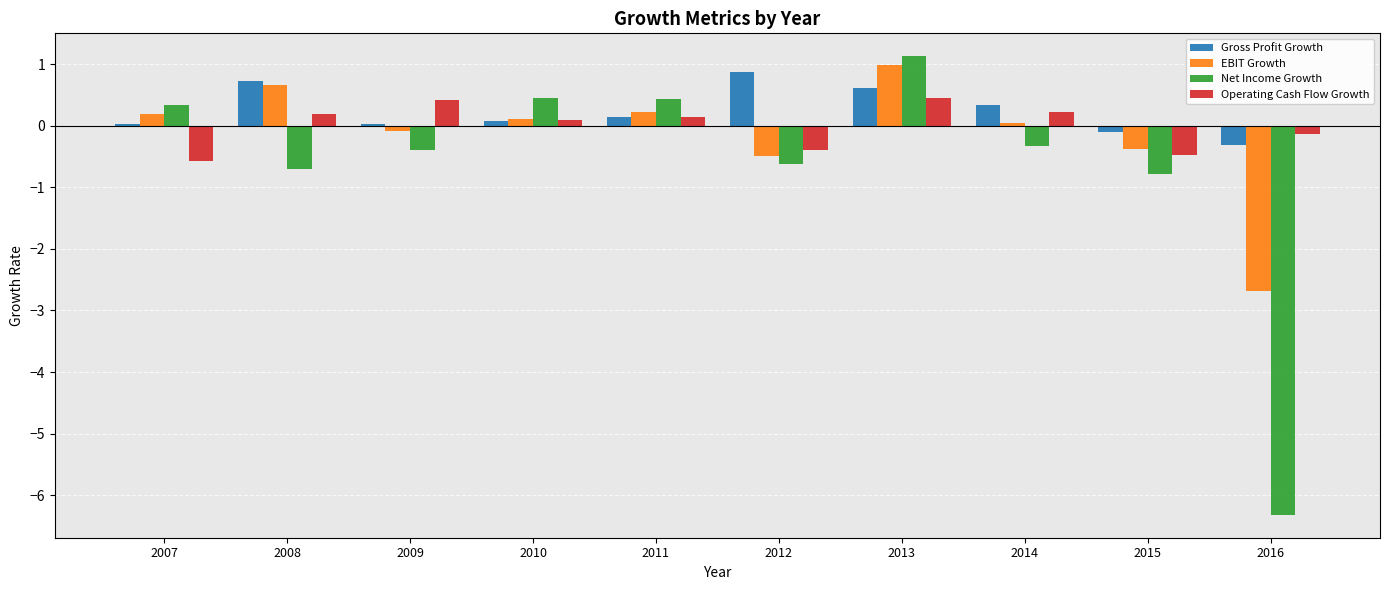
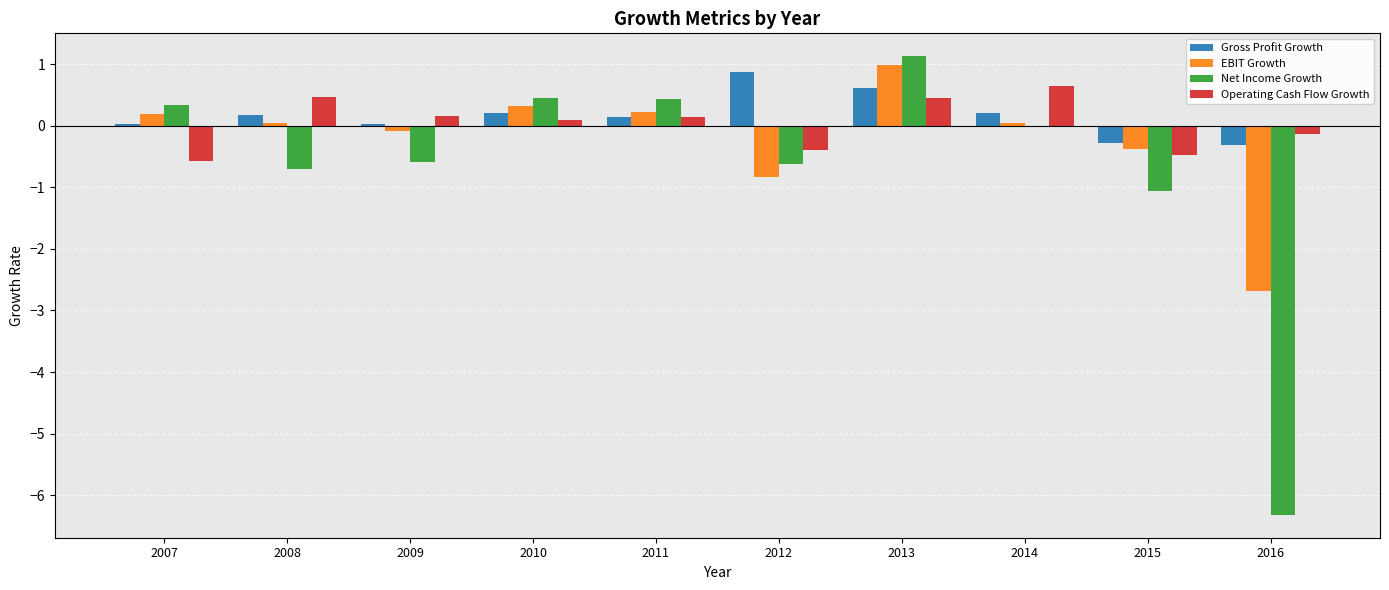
Gross Profit Growth, 2008: 0.7 -> 0.2
EBIT Growth, 2008: 0.7 -> 0.0
Operating Cash Flow Growth, 2008: 0.2 -> 0.5
Net Income Growth, 2009: -0.4 -> -0.6
Operating Cash Flow Growth, 2009: 0.4 -> 0.2
Gross Profit Growth, 2010: 0.1 -> 0.2
EBIT Growth, 2010: 0.1 -> 0.3
EBIT Growth, 2012: -0.5 -> -0.8
Gross Profit Growth, 2014: 0.3 -> 0.2
Net Income Growth, 2014: -0.3 -> 0.0
Operating Cash Flow Growth, 2014: 0.2 -> 0.6
Gross Profit Growth, 2015: -0.1 -> -0.3
Net Income Growth, 2015: -0.8 -> -1.1
